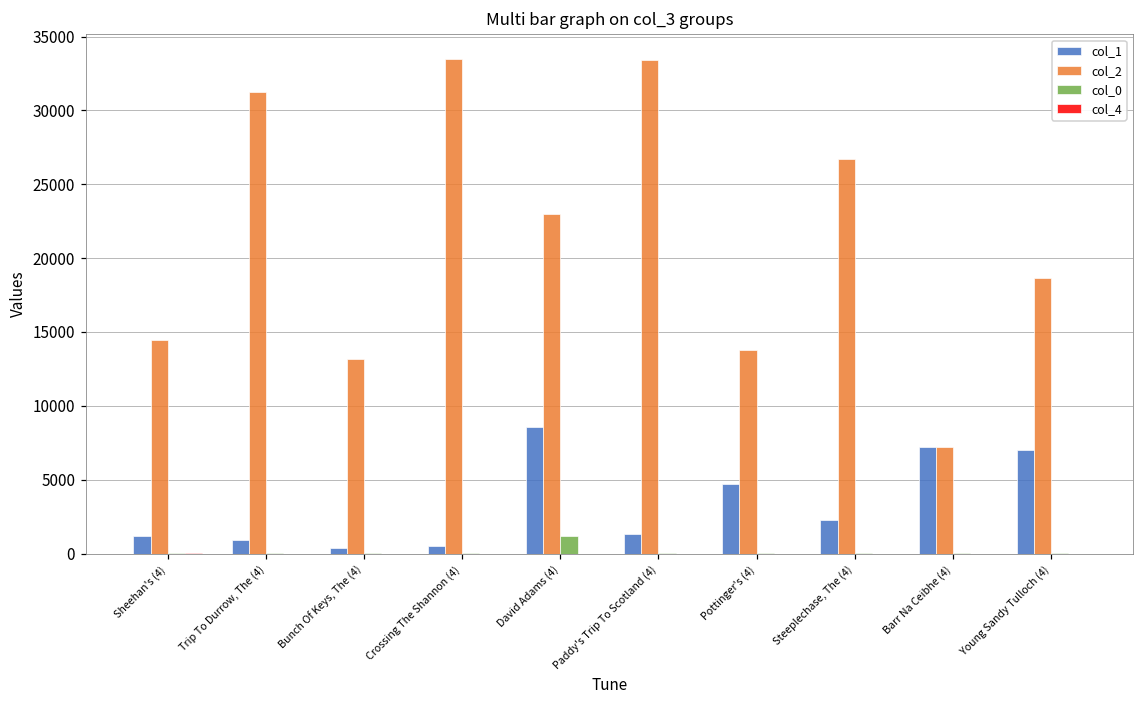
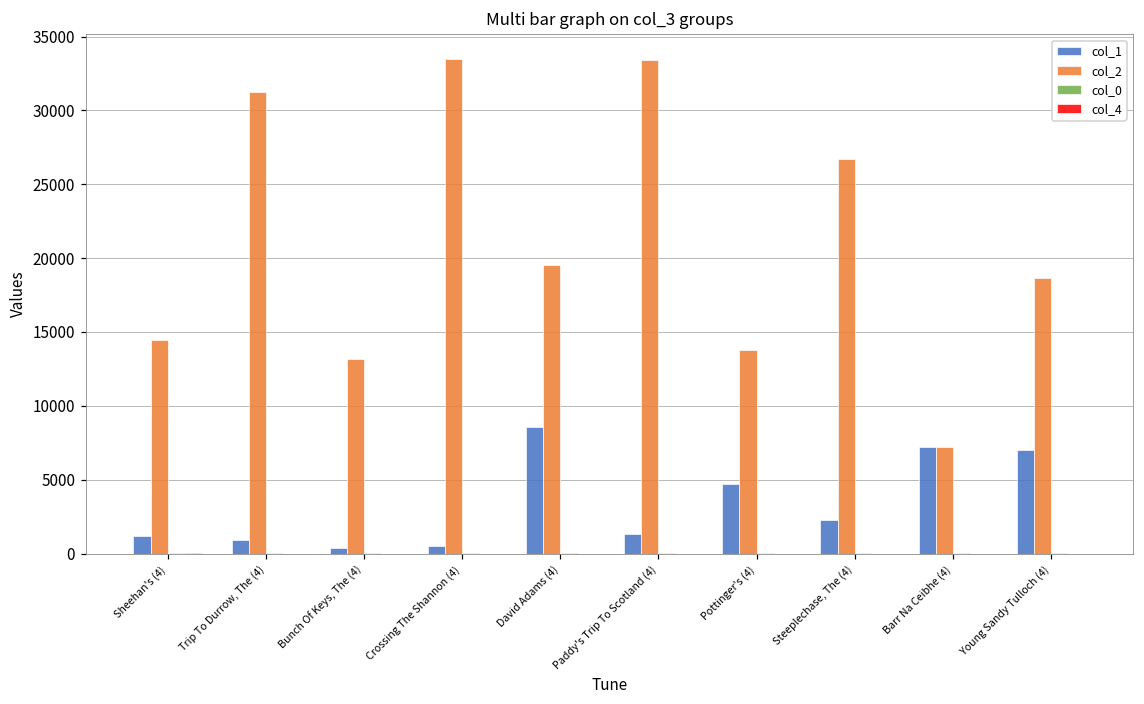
col_2, David Adams (4): 23000 -> 19600
col_0, David Adams (4): 1200 -> 0
